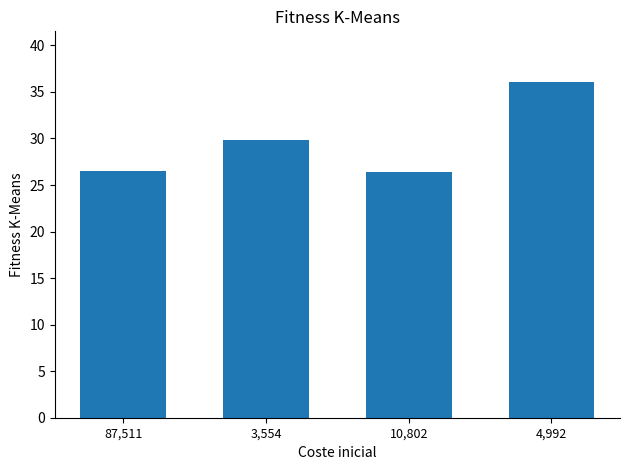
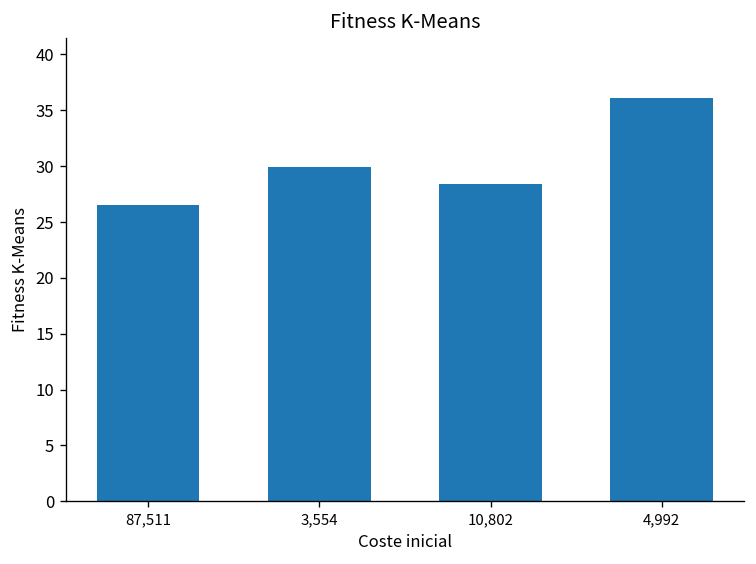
10,802: 26 -> 28
